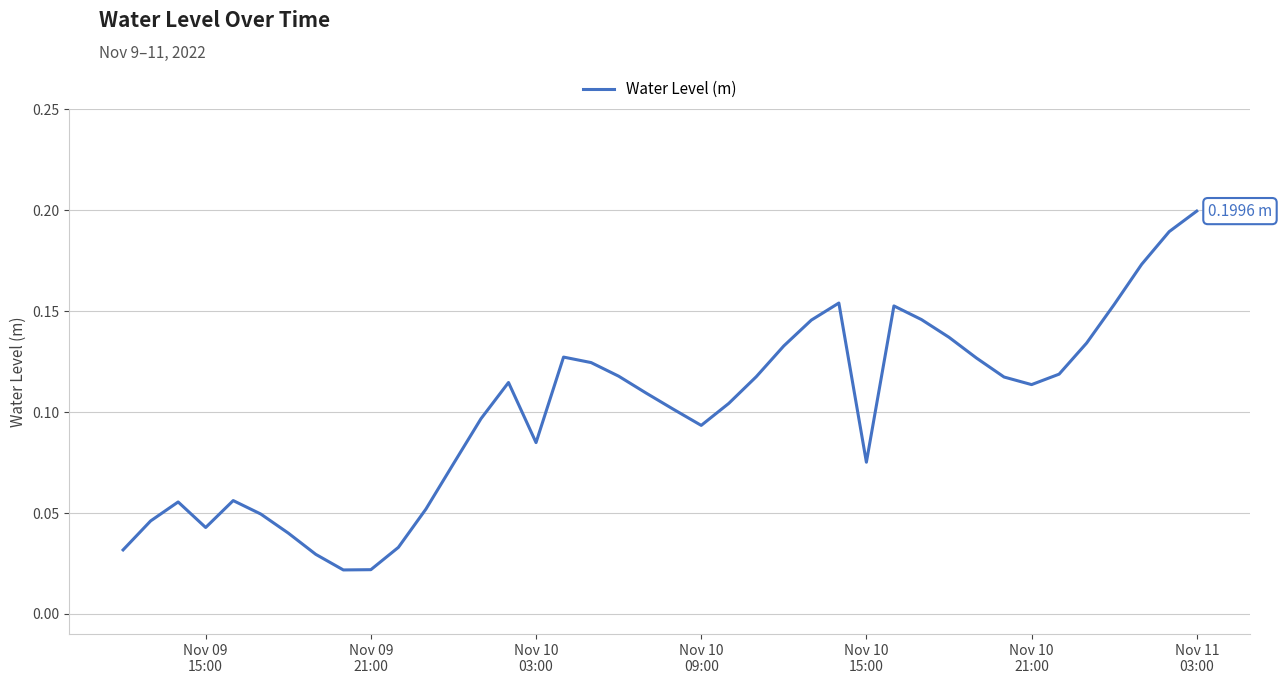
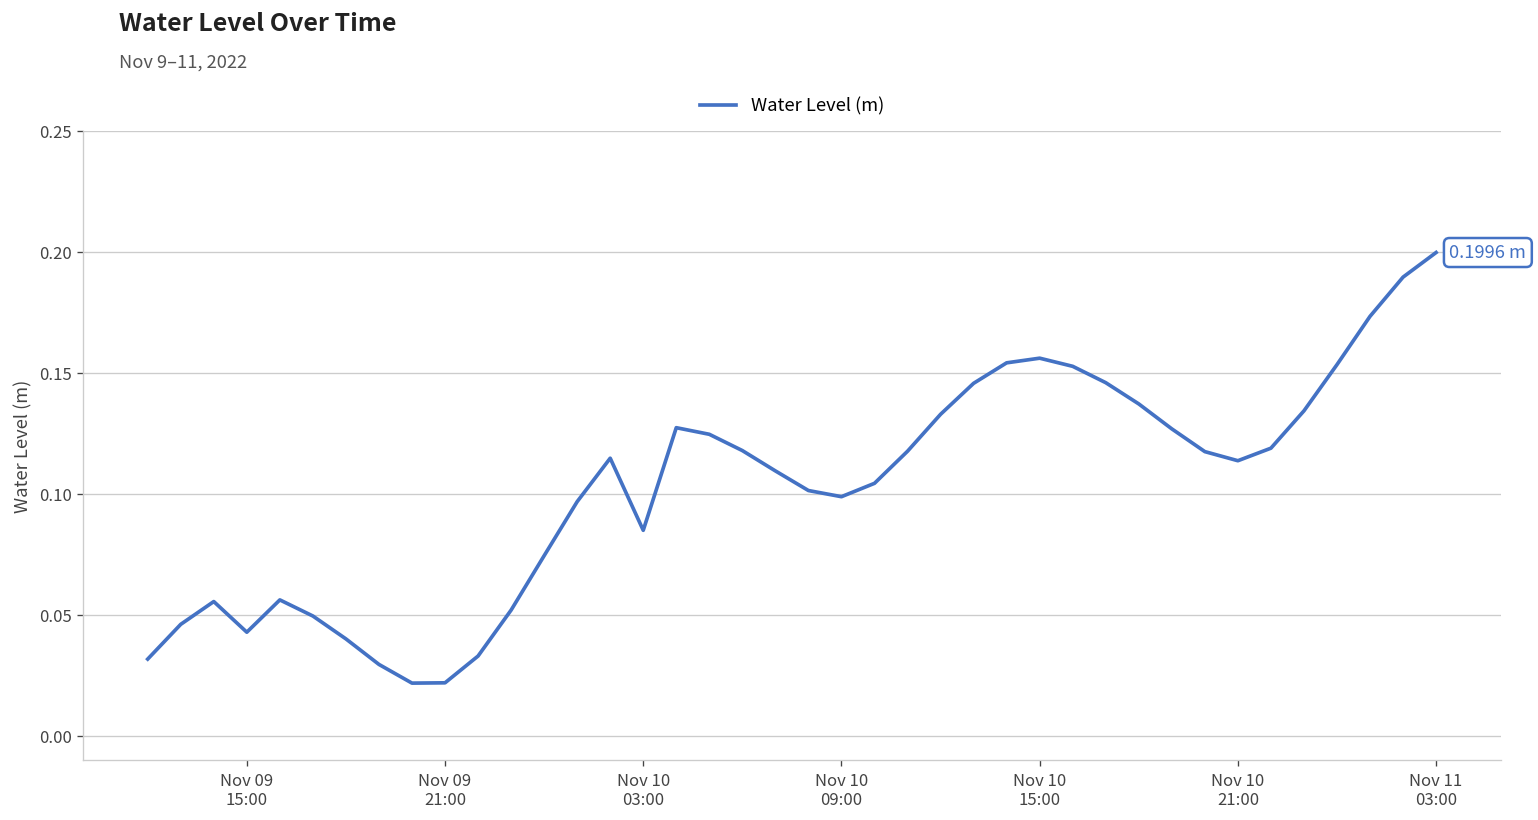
Nov 10 09:00: 0.093 -> 0.099
Nov 10 15:00: 0.075 -> 0.156
